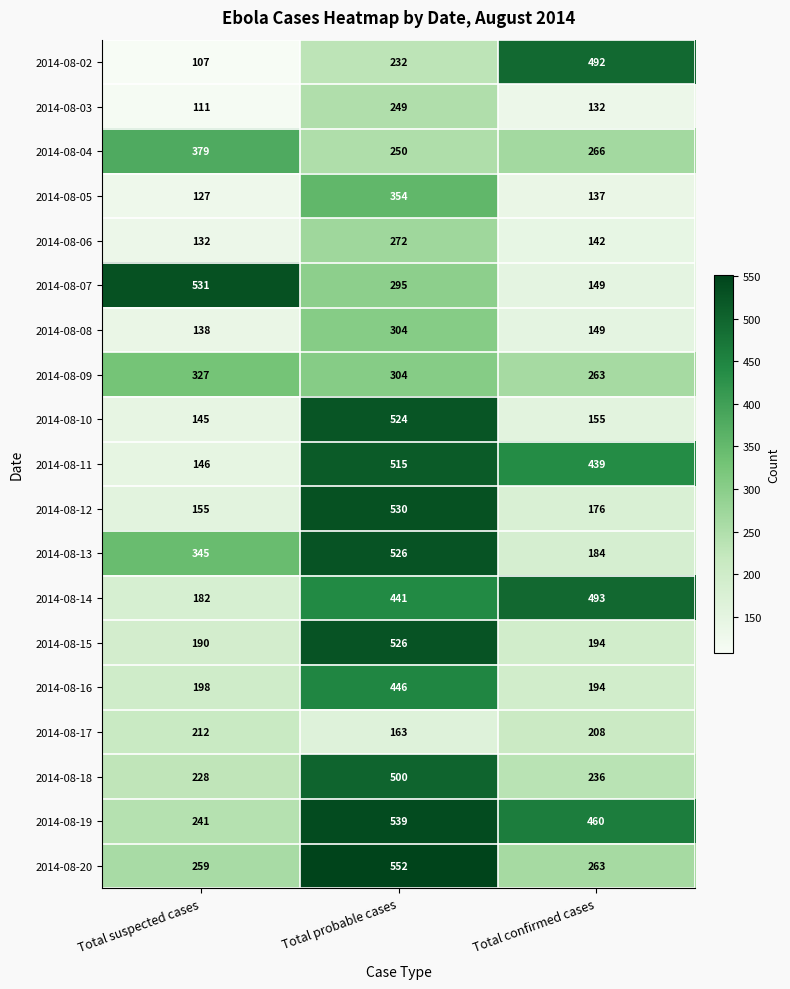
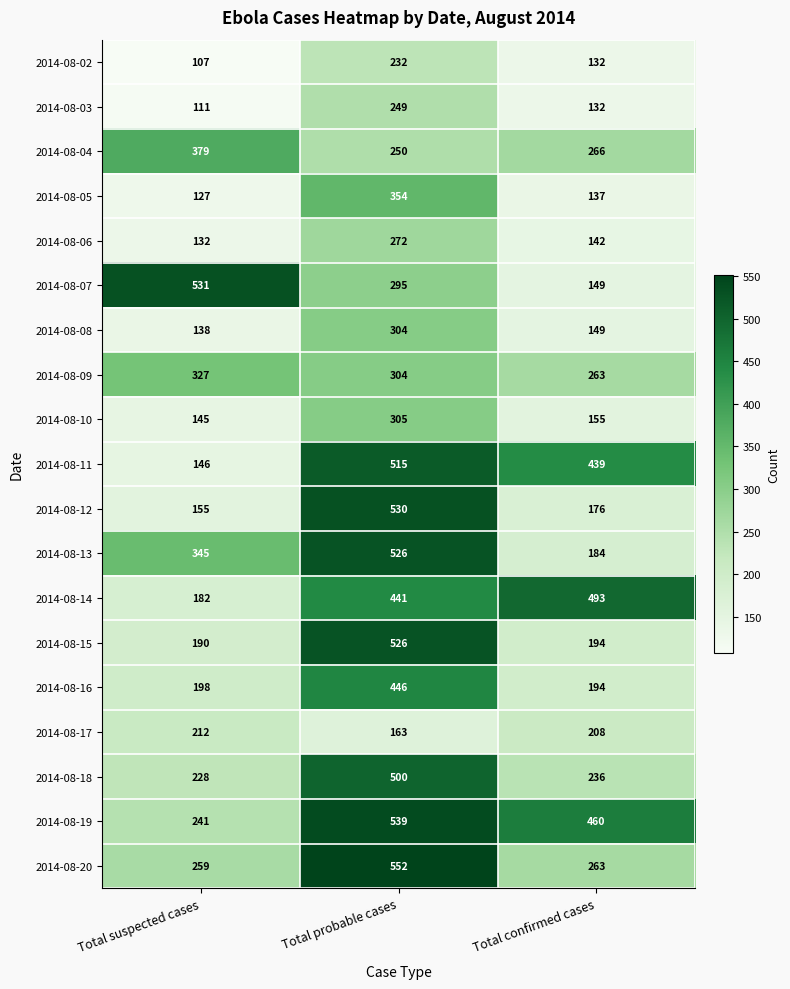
2014-08-02, Total confirmed cases: 492 -> 132
2014-08-10, Total probable cases: 524 -> 305
